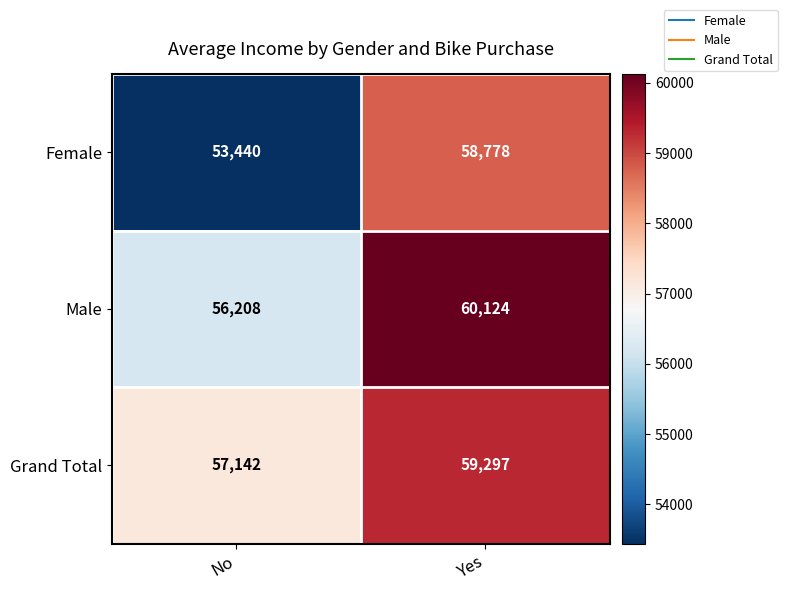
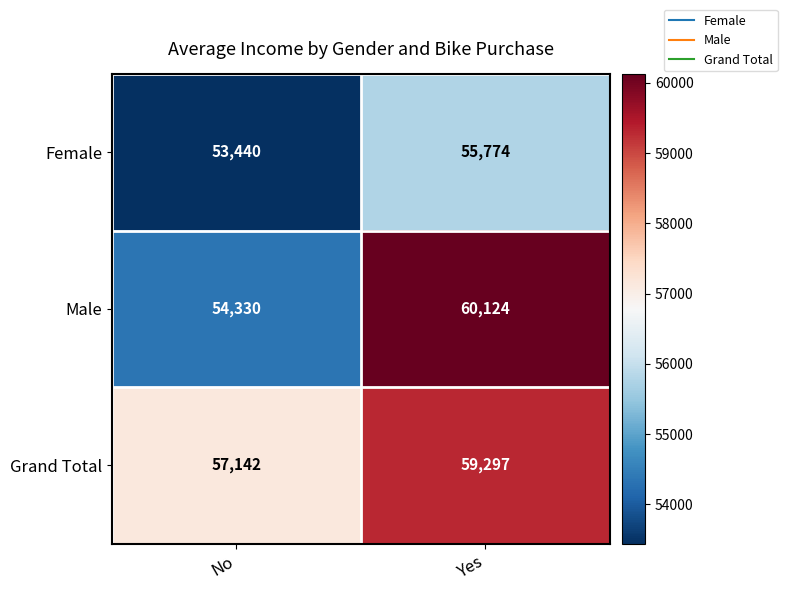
Female, Yes: 58,778 -> 55,774
Male, No: 56,208 -> 54,330
